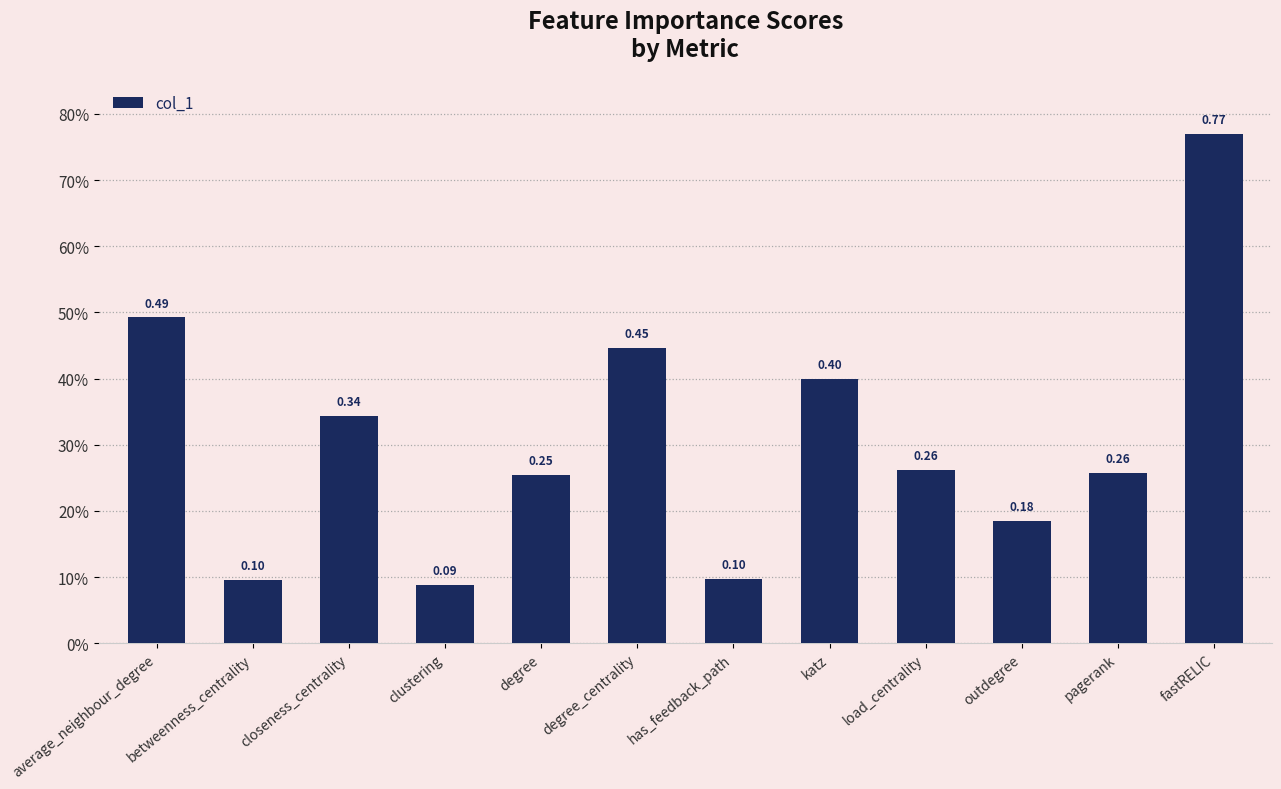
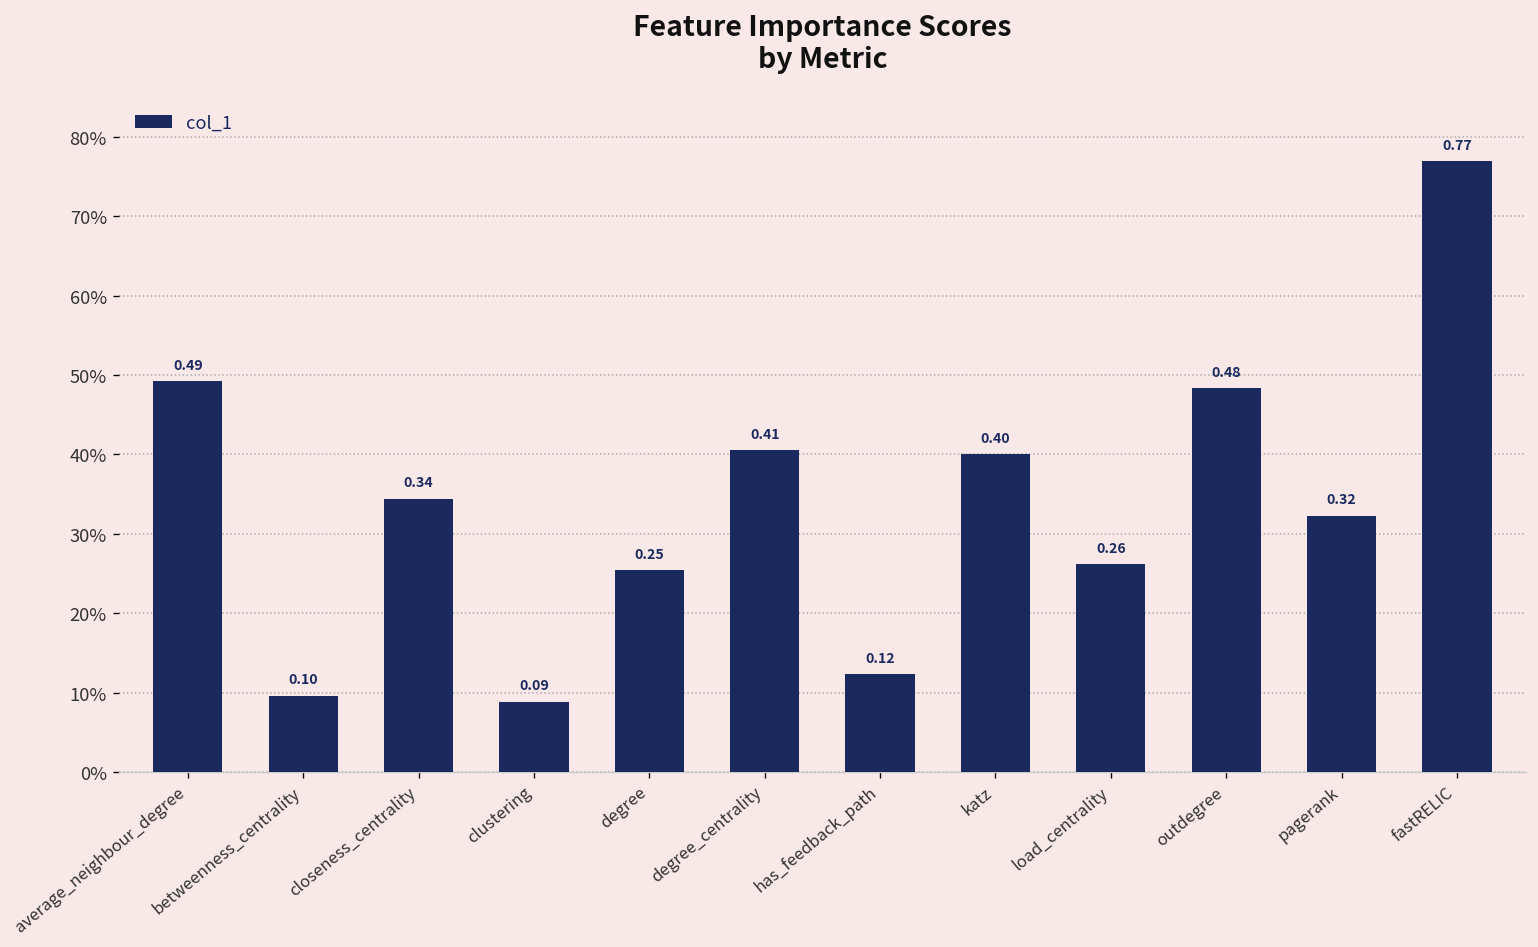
degree_centrality: 0.45 -> 0.41
has_feedback_path: 0.10 -> 0.12
outdegree: 0.18 -> 0.48
pagerank: 0.26 -> 0.32
